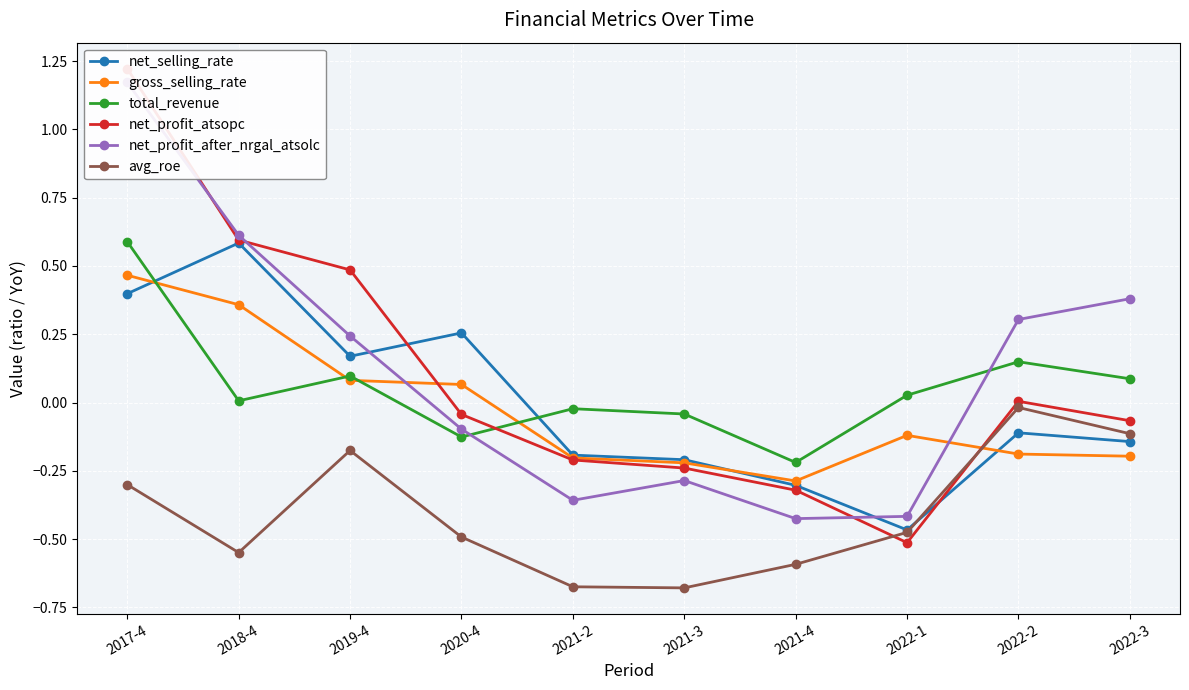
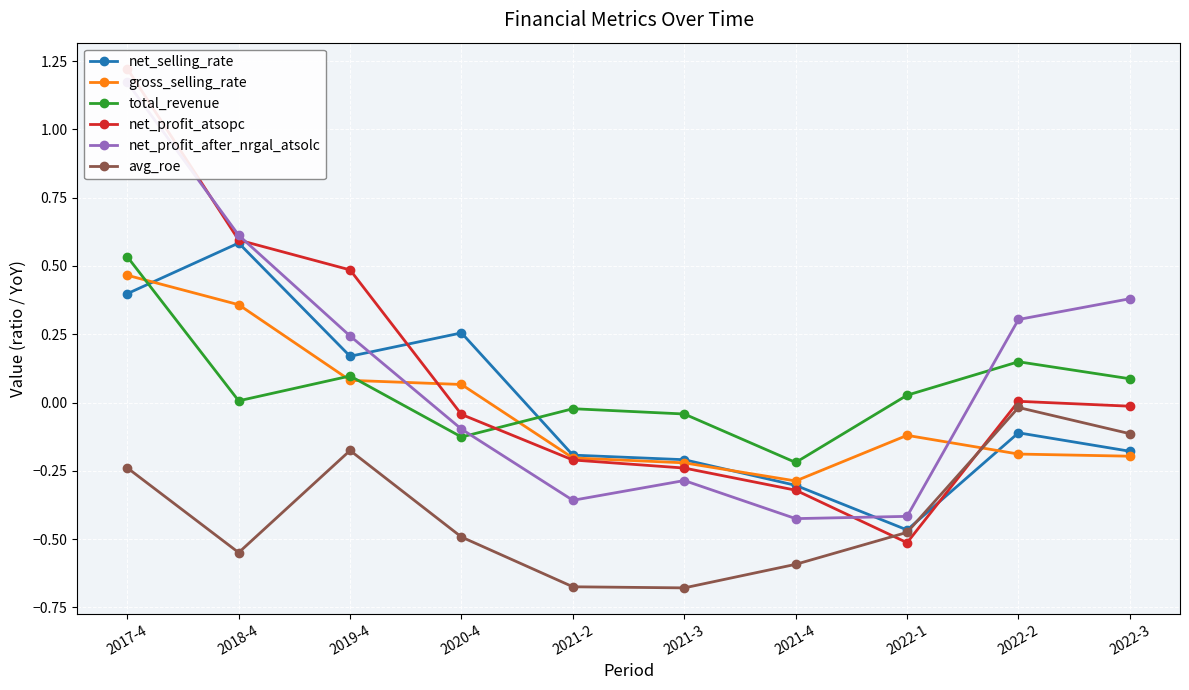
total_revenue, 2017-4: 0.59 -> 0.53
avg_roe, 2017-4: -0.30 -> -0.24
net_selling_rate, 2022-3: -0.14 -> -0.18
net_profit_atsopc, 2022-3: -0.07 -> -0.01
